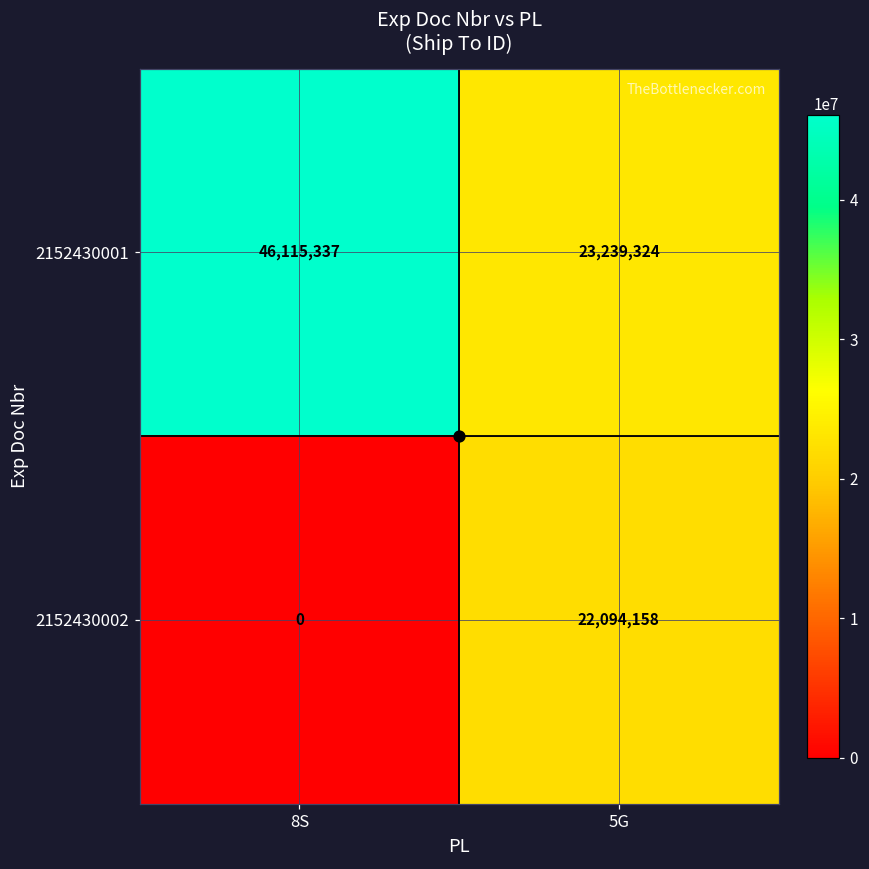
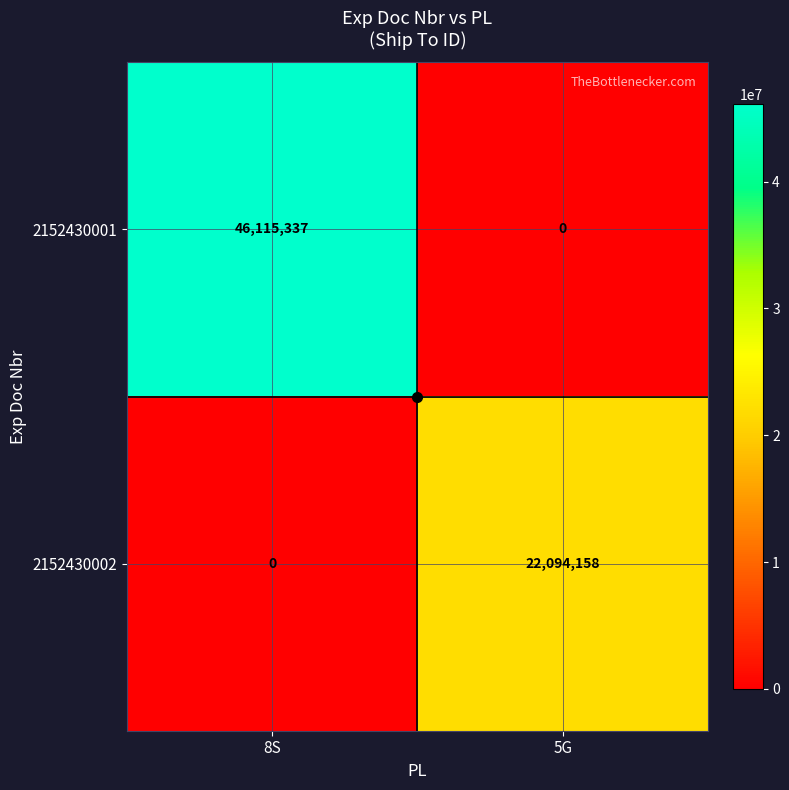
2152430001, 5G: 23,239,324 -> 0
